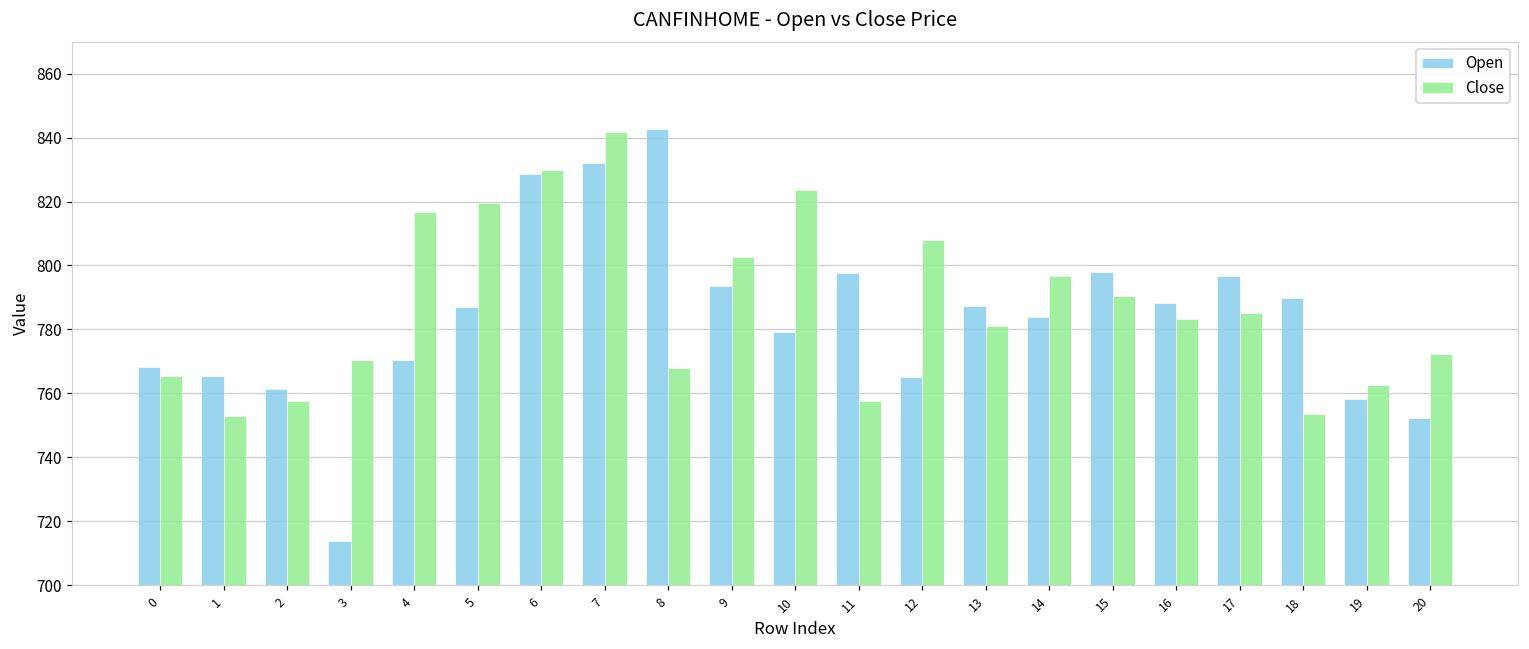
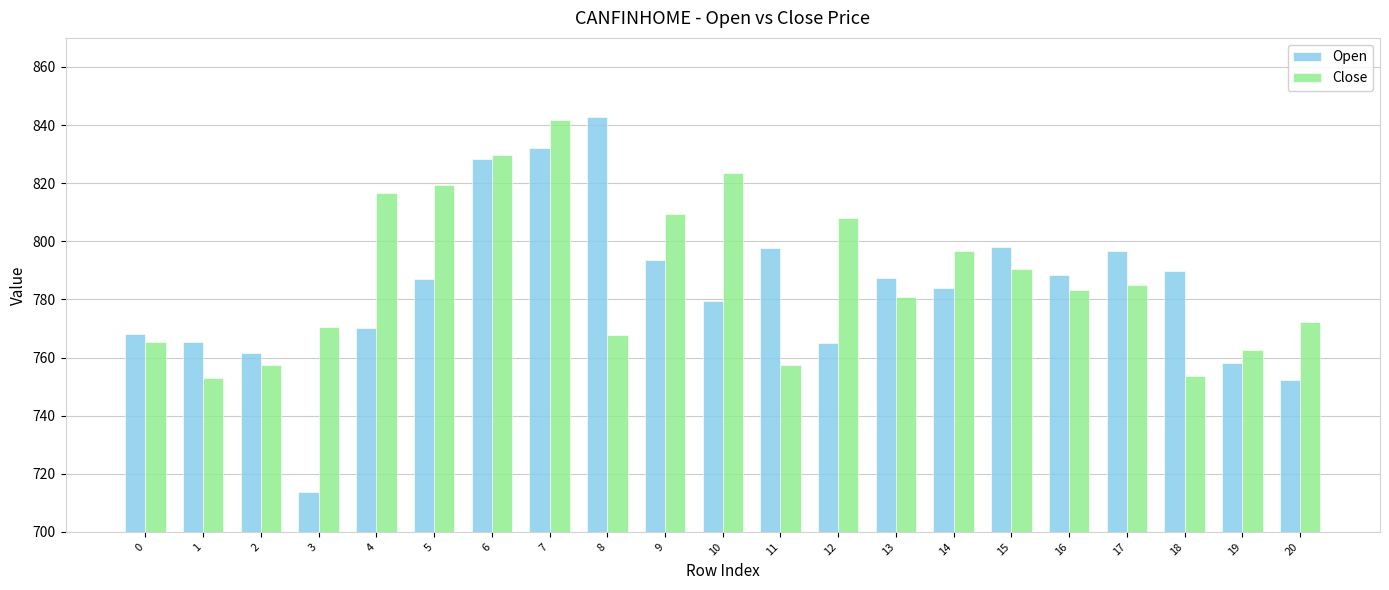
Close, 9: 803 -> 809
